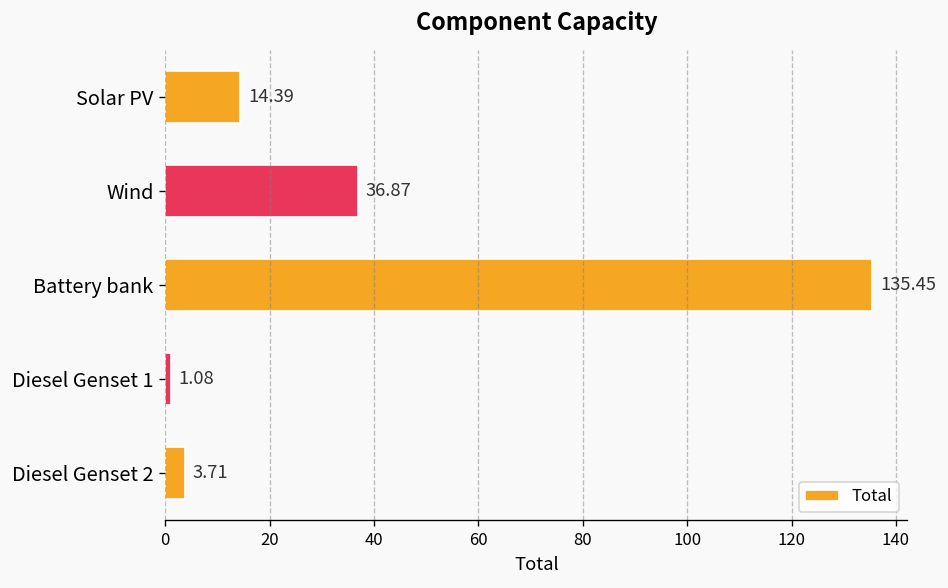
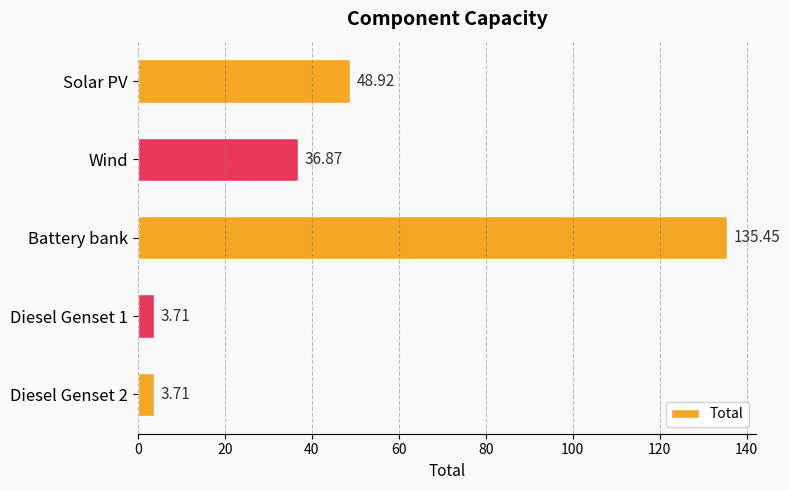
Solar PV: 14.39 -> 48.92
Diesel Genset 1: 1.08 -> 3.71
